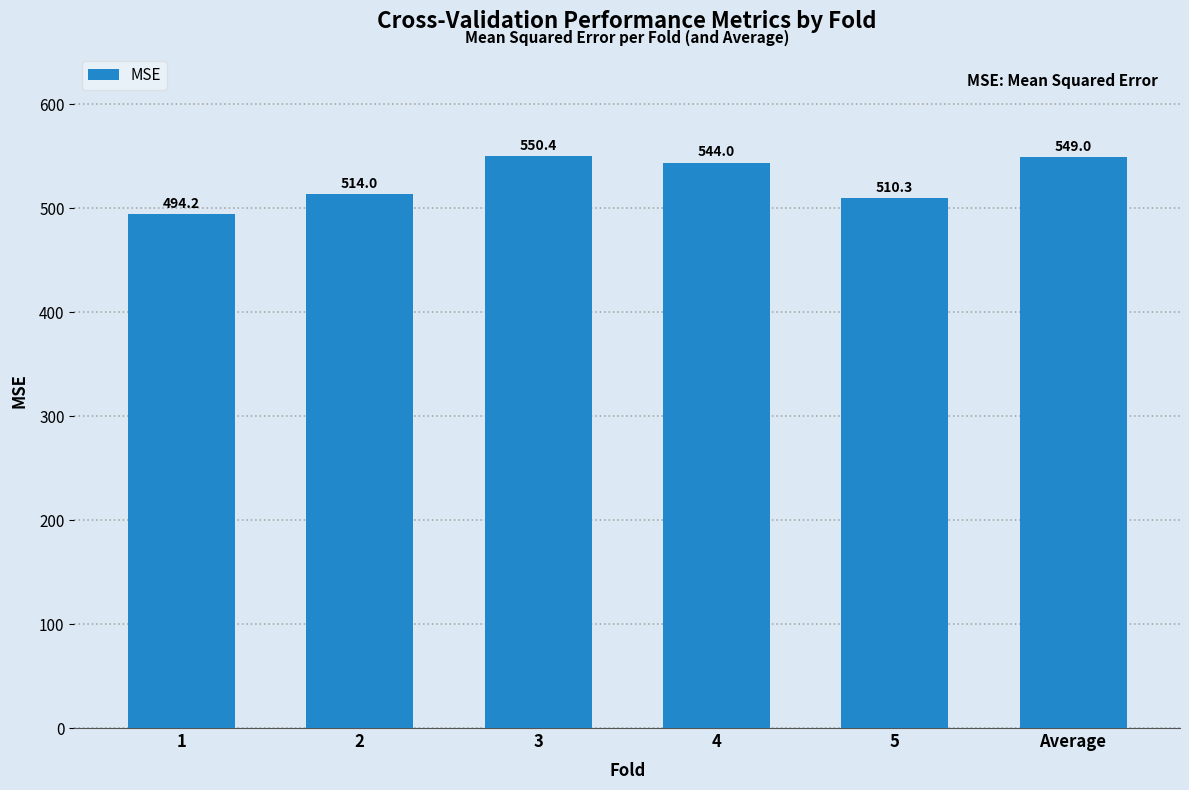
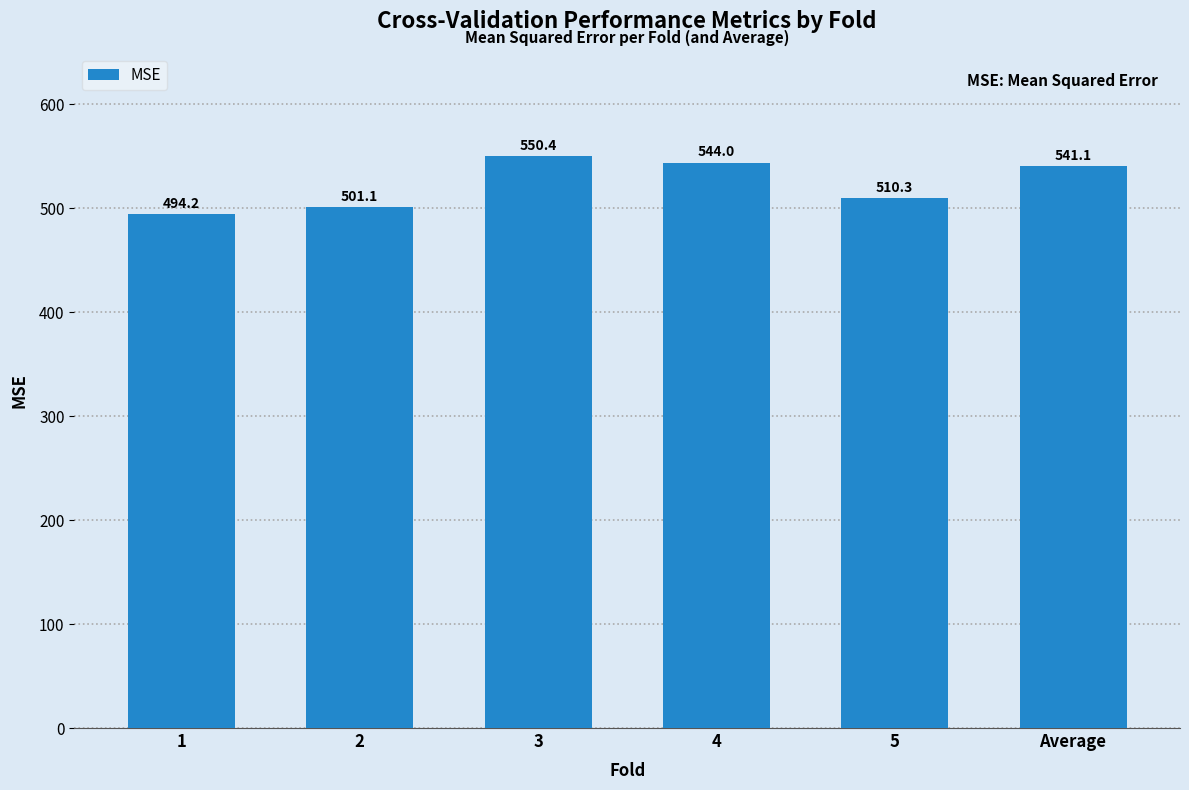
2: 514.0 -> 501.1
Average: 549.0 -> 541.1
